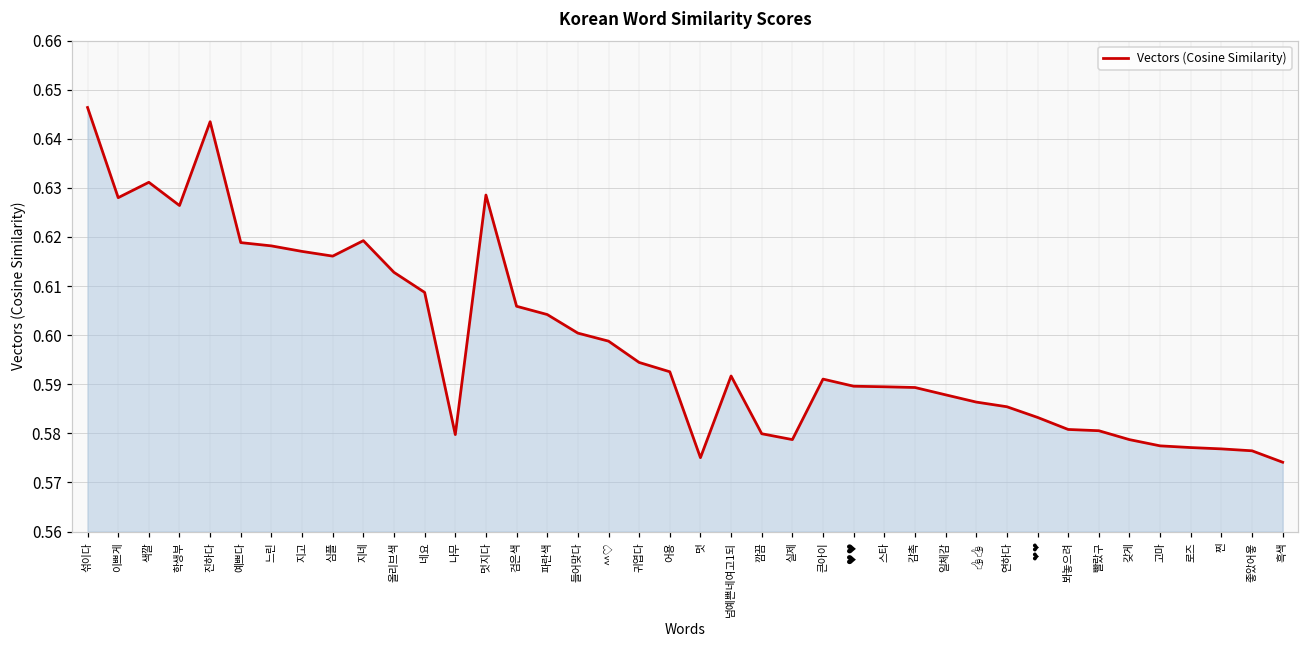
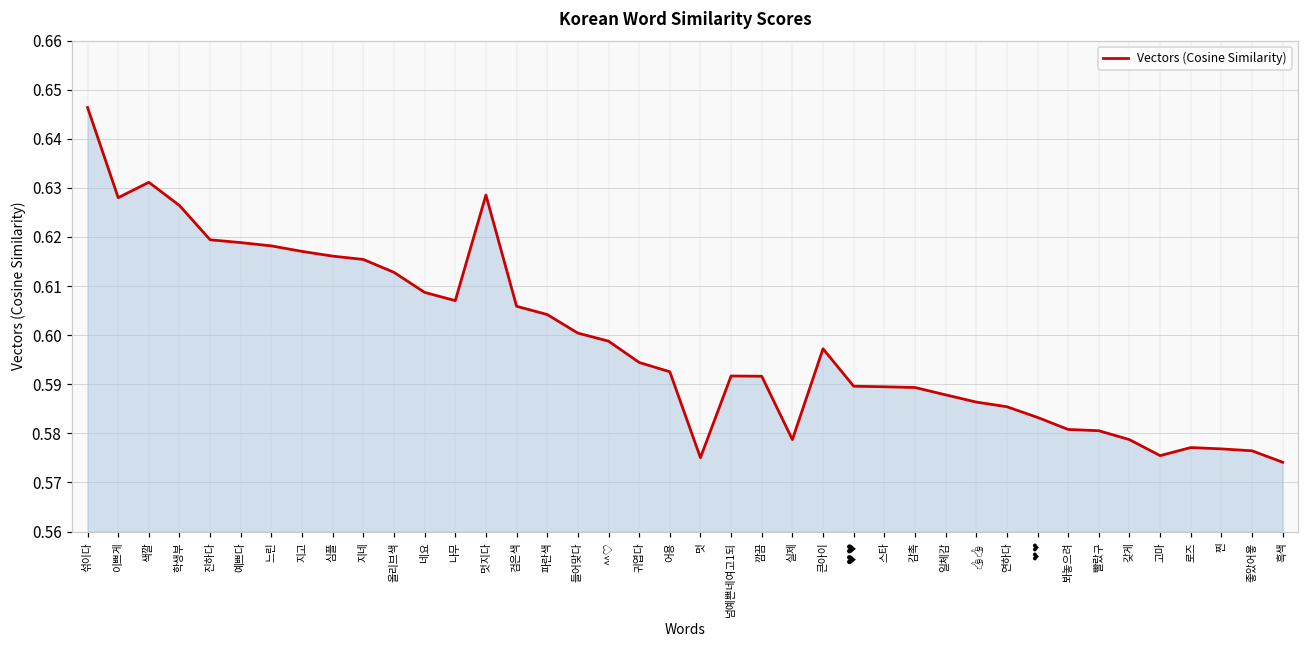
진하다: 0.643 -> 0.619
지네: 0.619 -> 0.615
나무: 0.580 -> 0.607
깜끔: 0.580 -> 0.592
큰아이: 0.591 -> 0.597
고마: 0.577 -> 0.575
